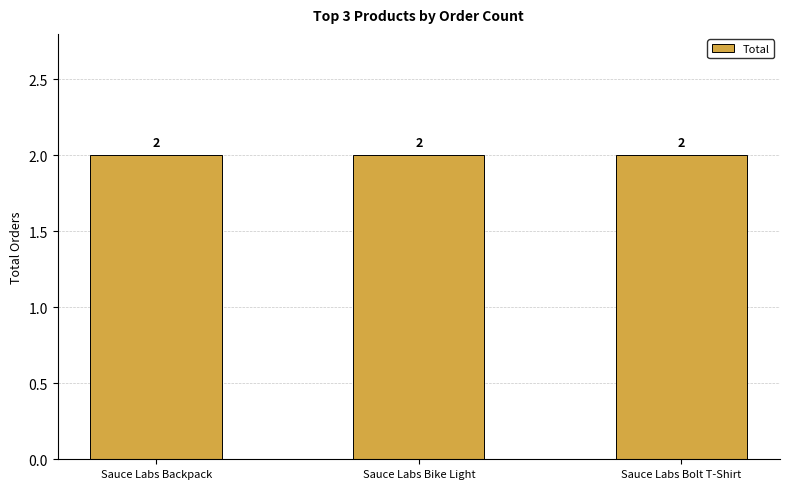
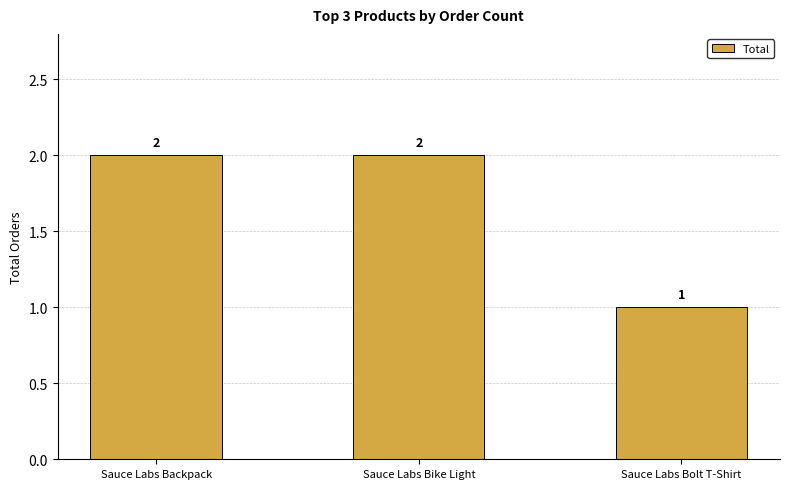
Sauce Labs Bolt T-Shirt: 2 -> 1
